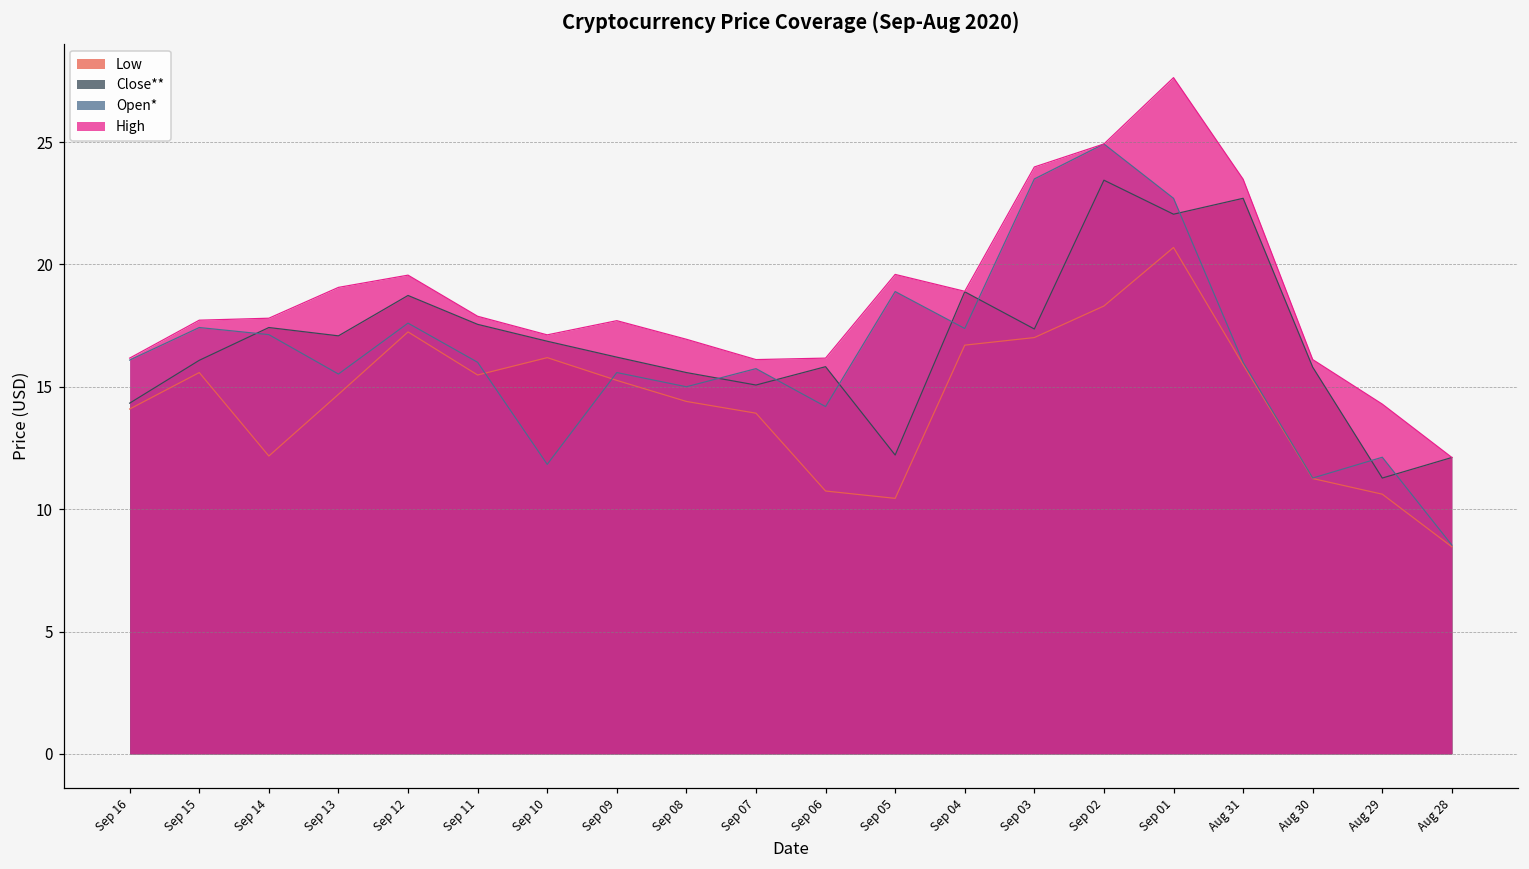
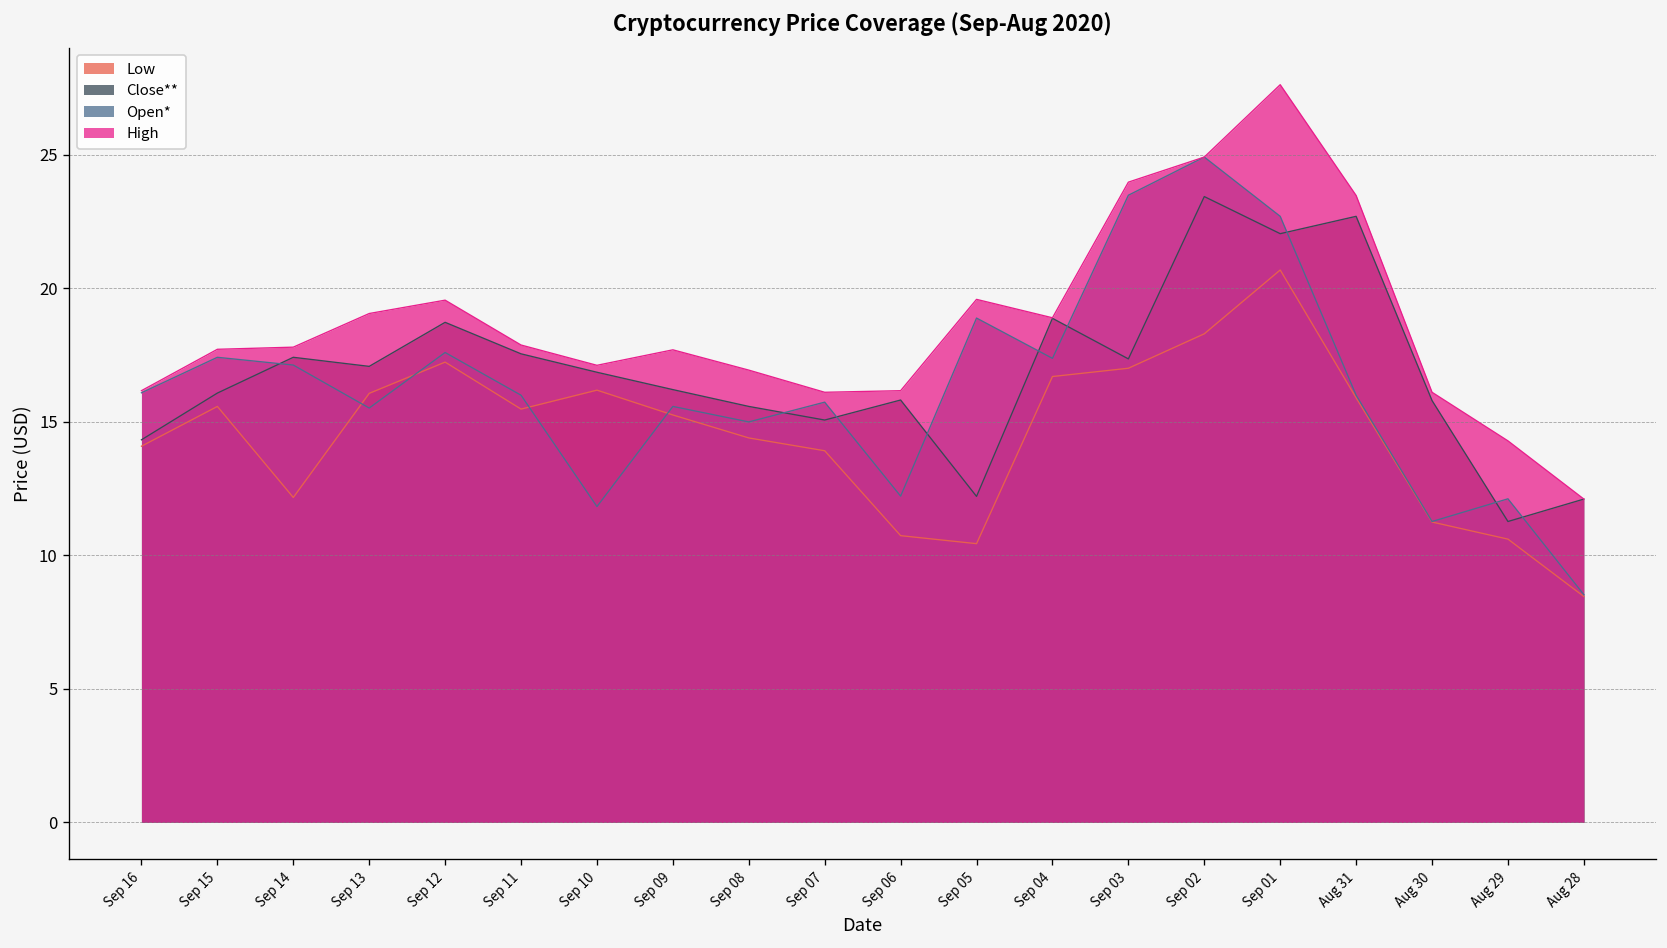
Low, Sep 13: 14.7 -> 16.1
Open*, Sep 06: 14.2 -> 12.2
